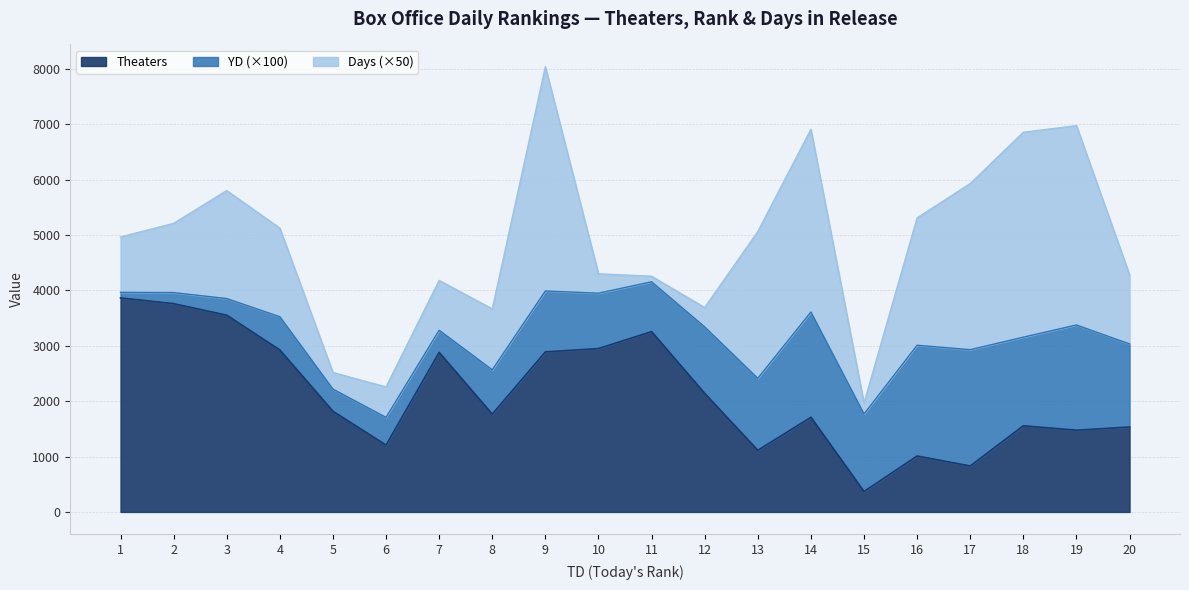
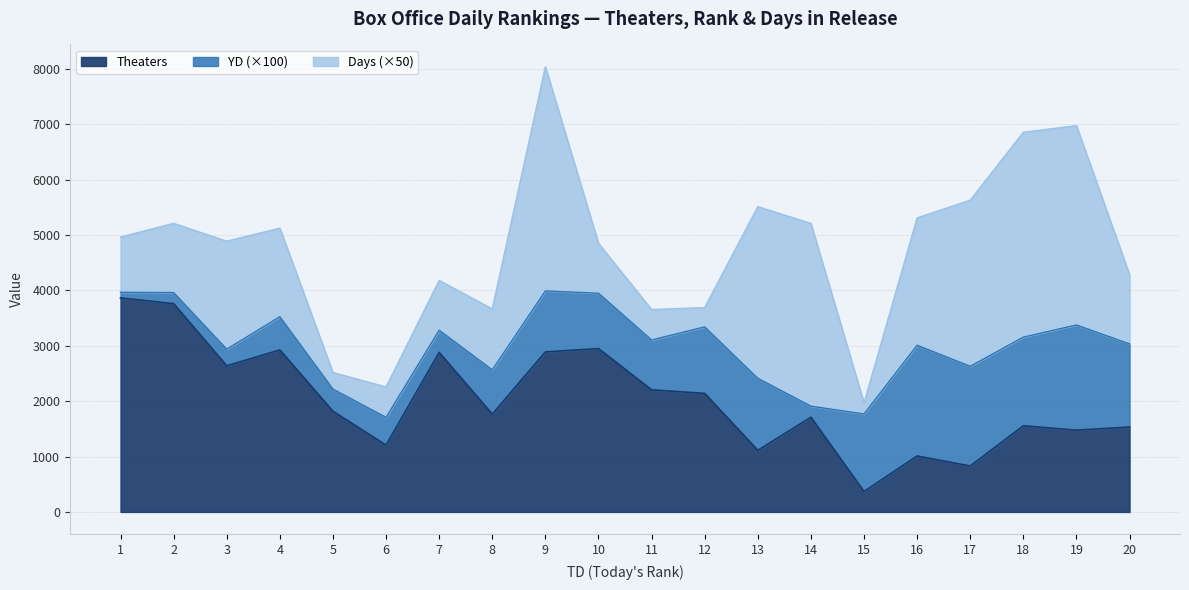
Theaters, 3: 3600 -> 2600
Days (×50), 10: 400 -> 900
Theaters, 11: 3300 -> 2200
Days (×50), 11: 100 -> 600
Days (×50), 13: 2700 -> 3100
YD (×100), 14: 1900 -> 200
YD (×100), 17: 2100 -> 1800
